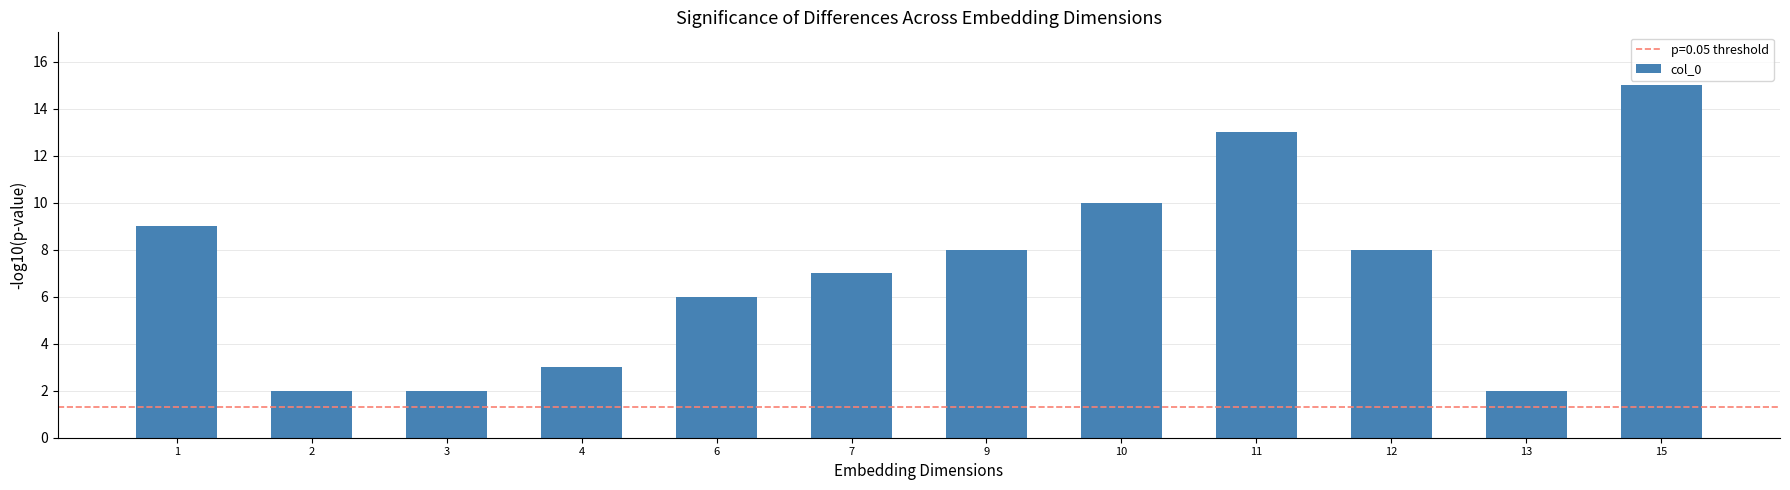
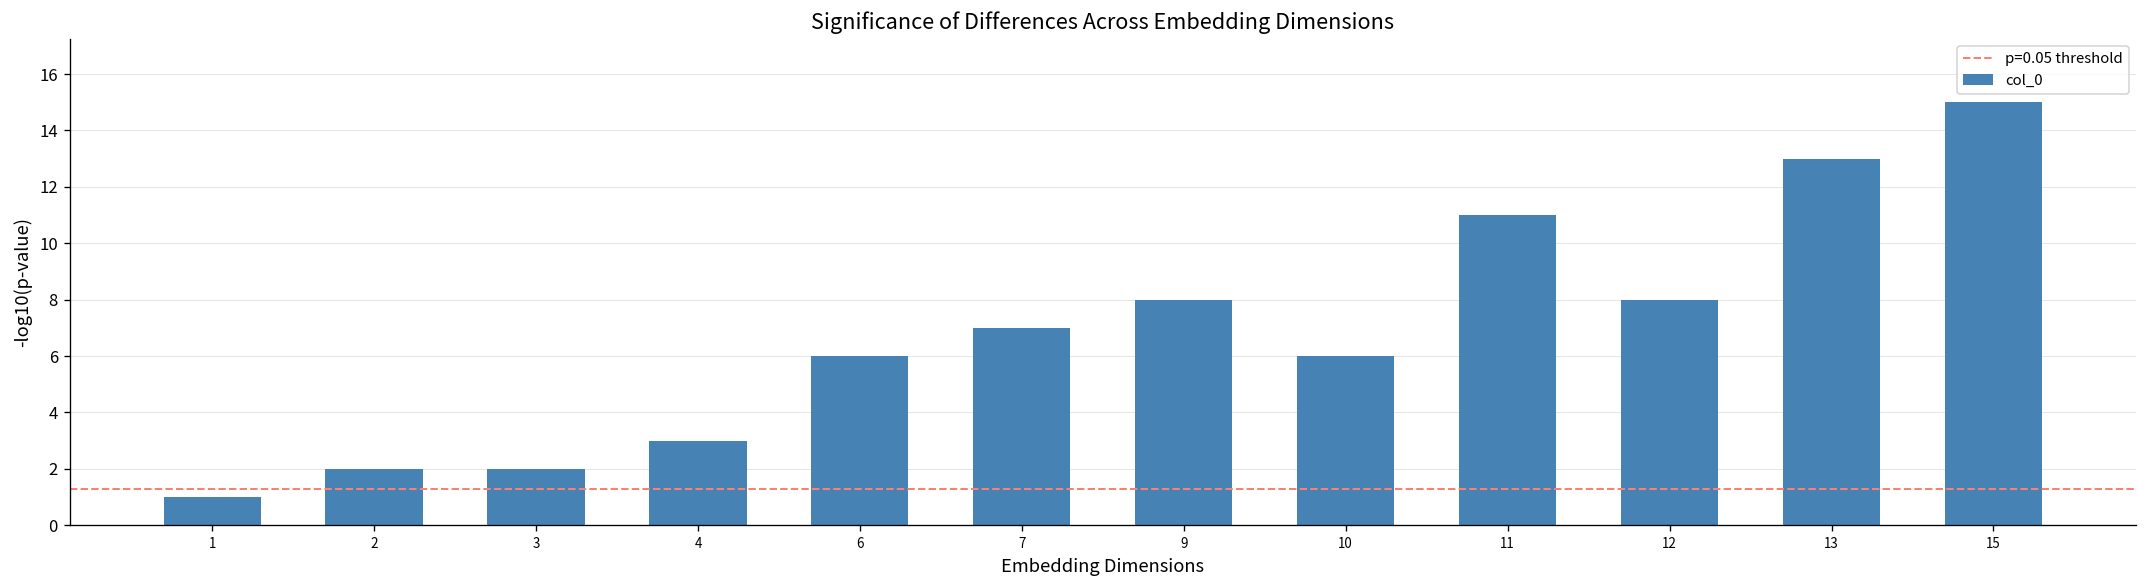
1: 9 -> 1
10: 10 -> 6
11: 13 -> 11
13: 2 -> 13
